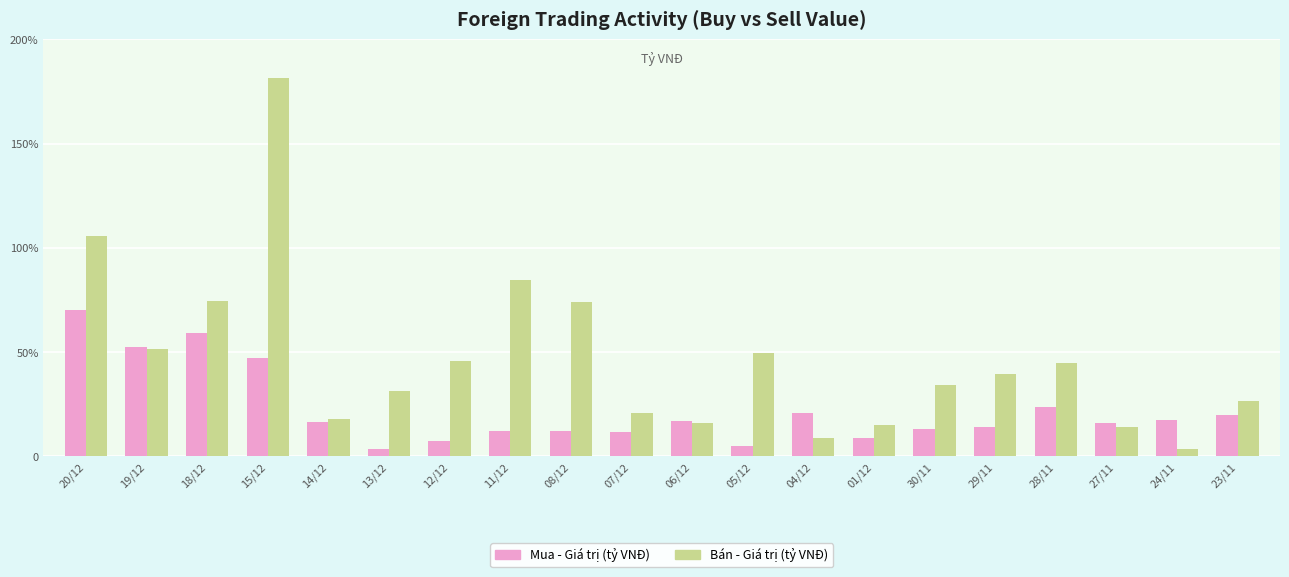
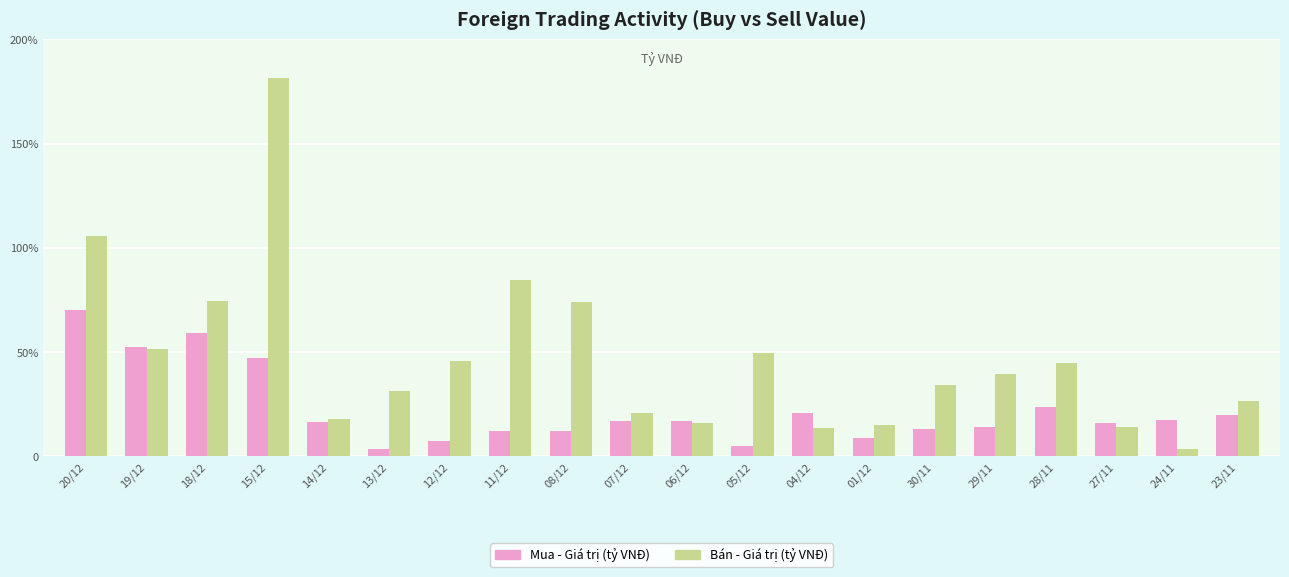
Mua - Giá trị (tỷ VNĐ), 07/12: 12% -> 17%
Bán - Giá trị (tỷ VNĐ), 04/12: 9% -> 14%
